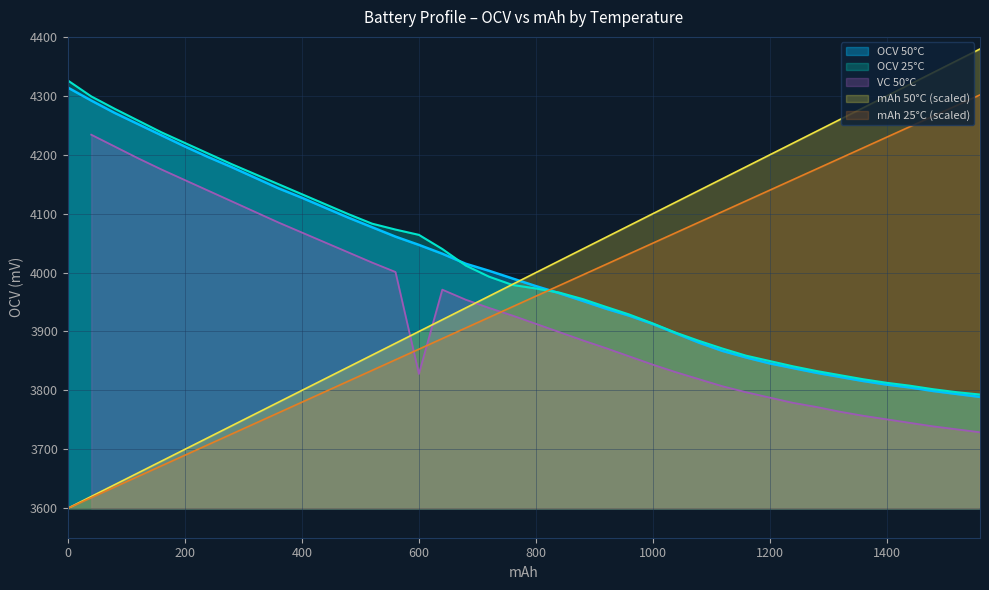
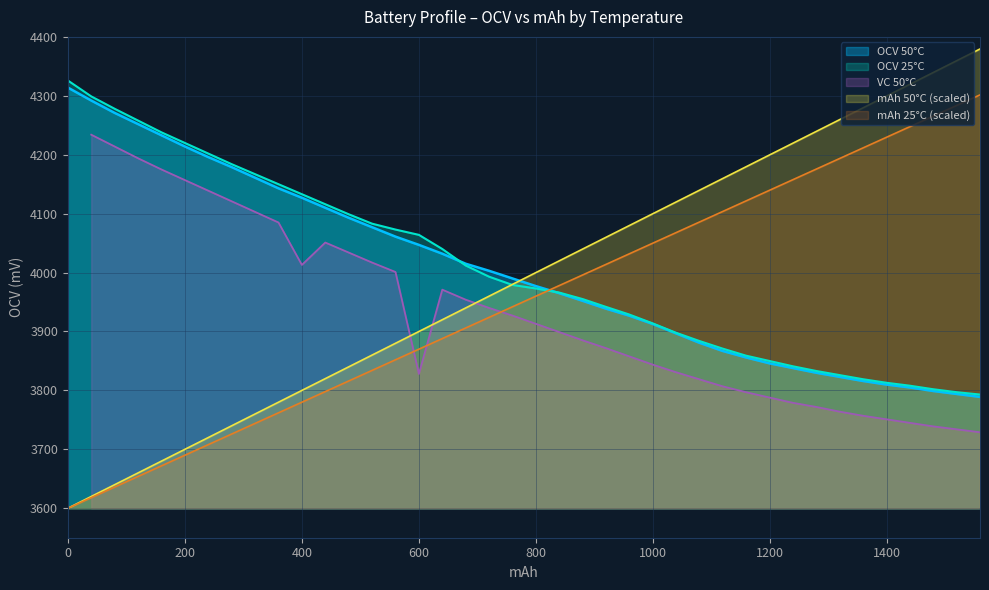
VC 50°C, 400: 4070 -> 4010
